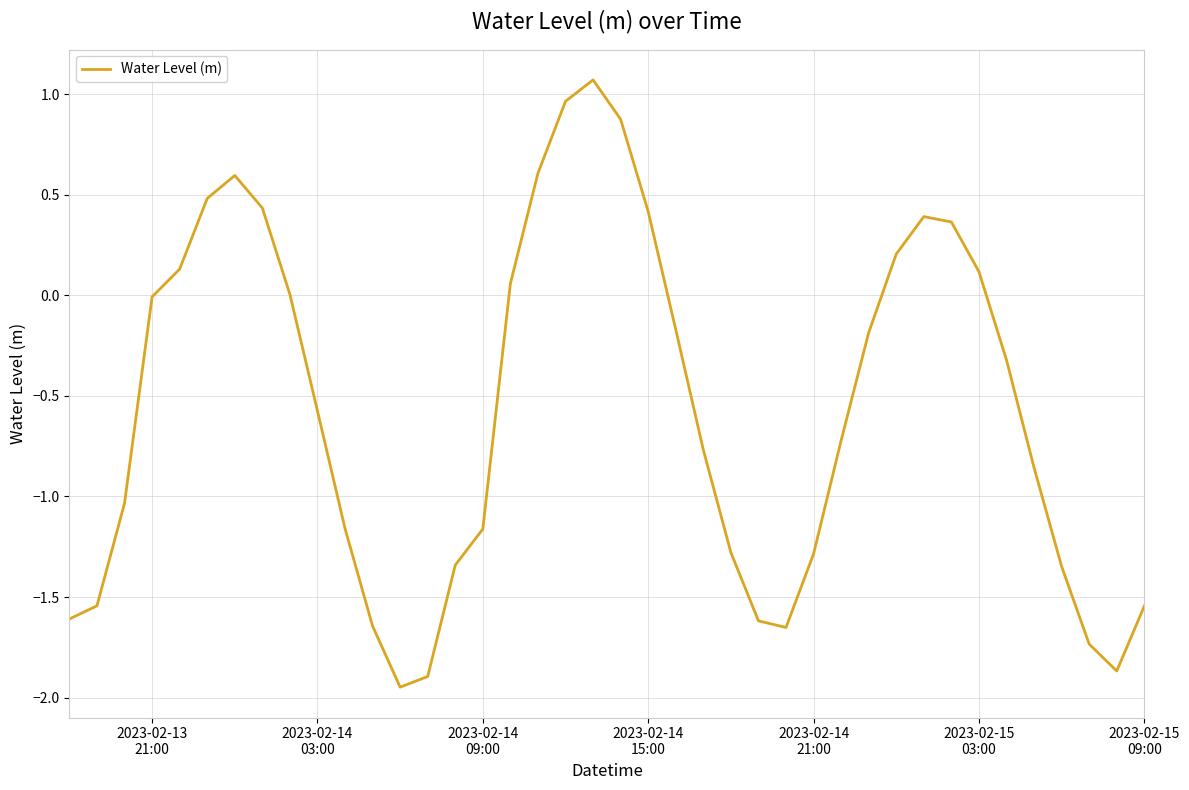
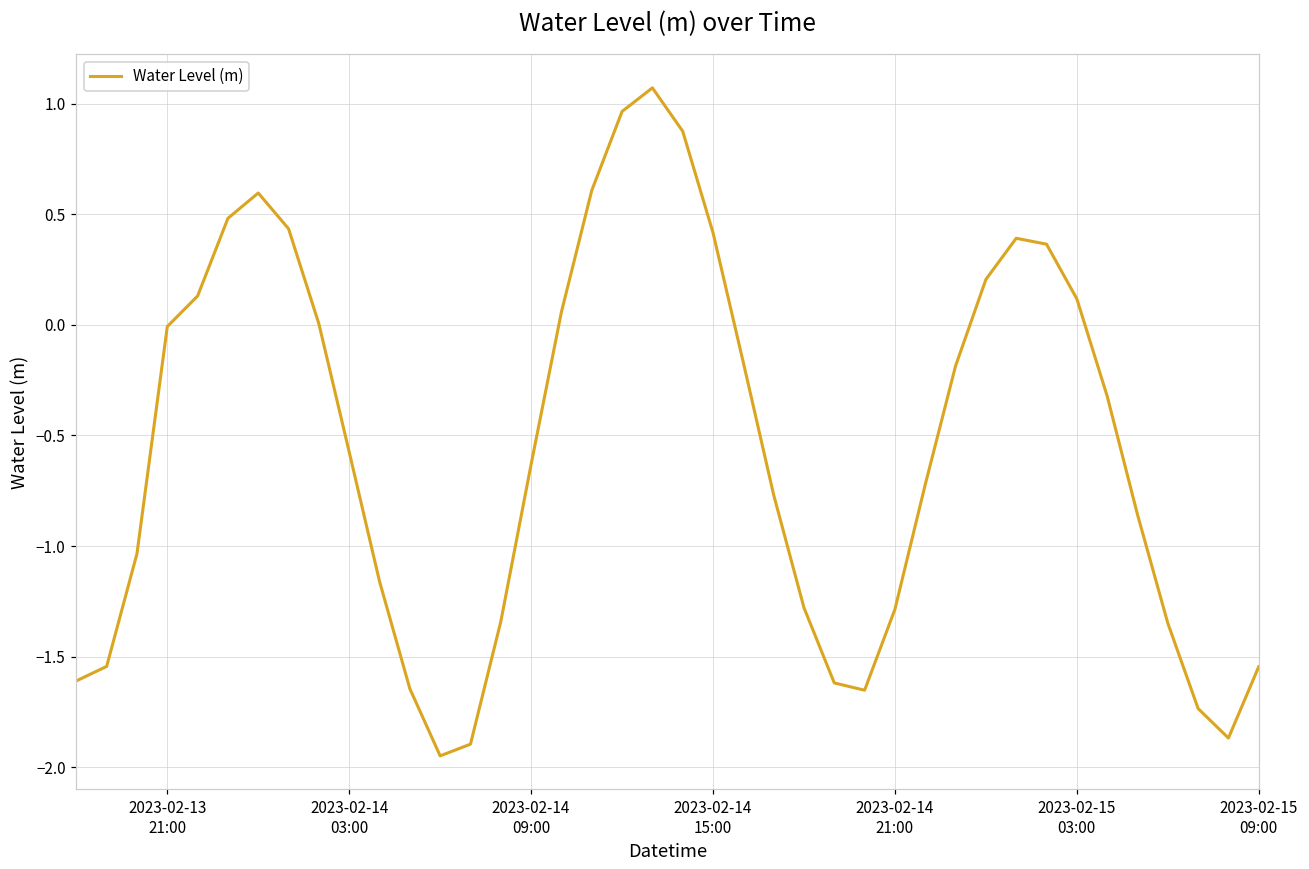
2023-02-14 09:00: -1.16 -> -0.63
